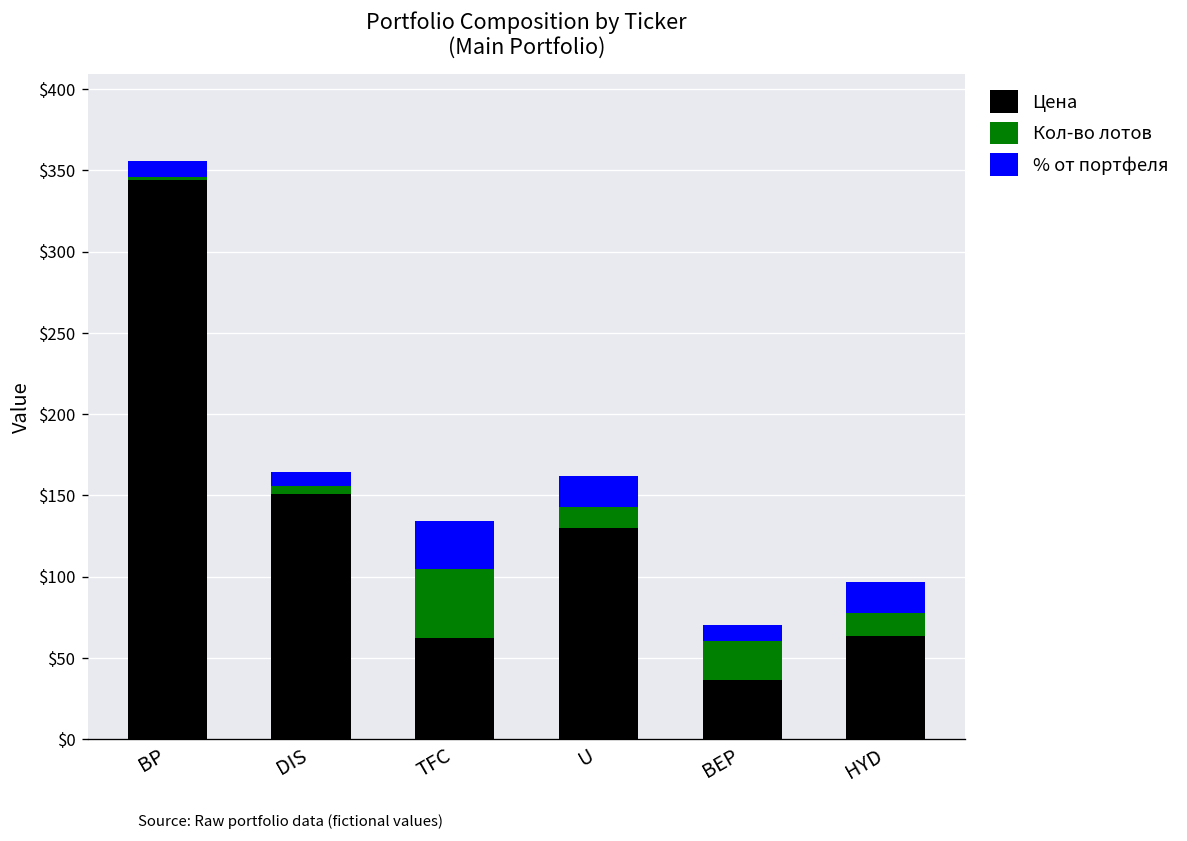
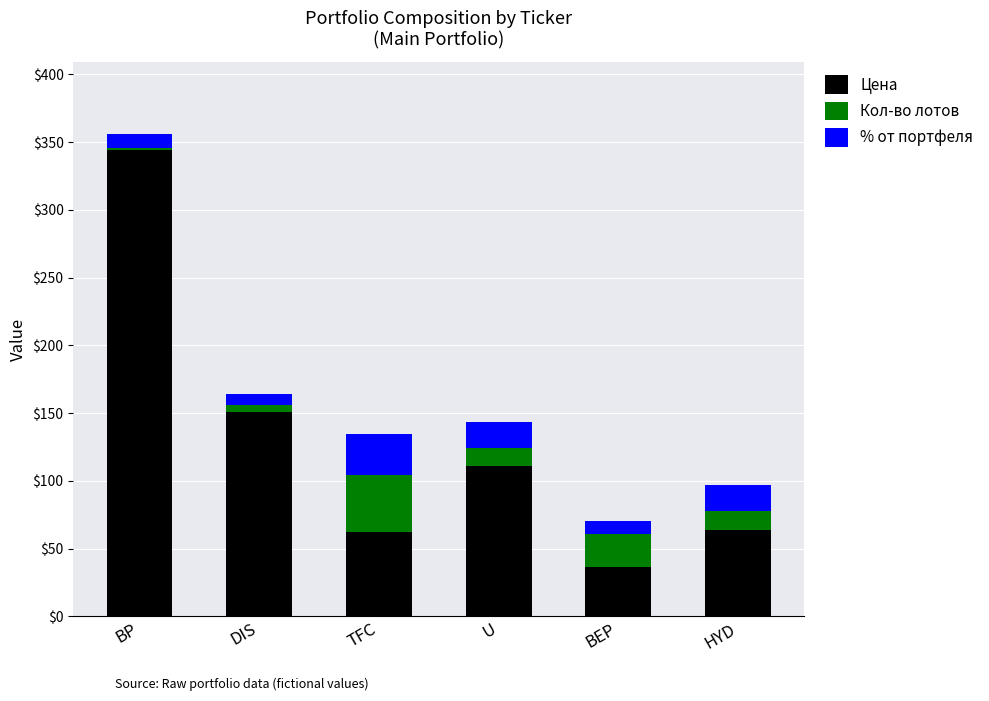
Цена, U: $130 -> $111
